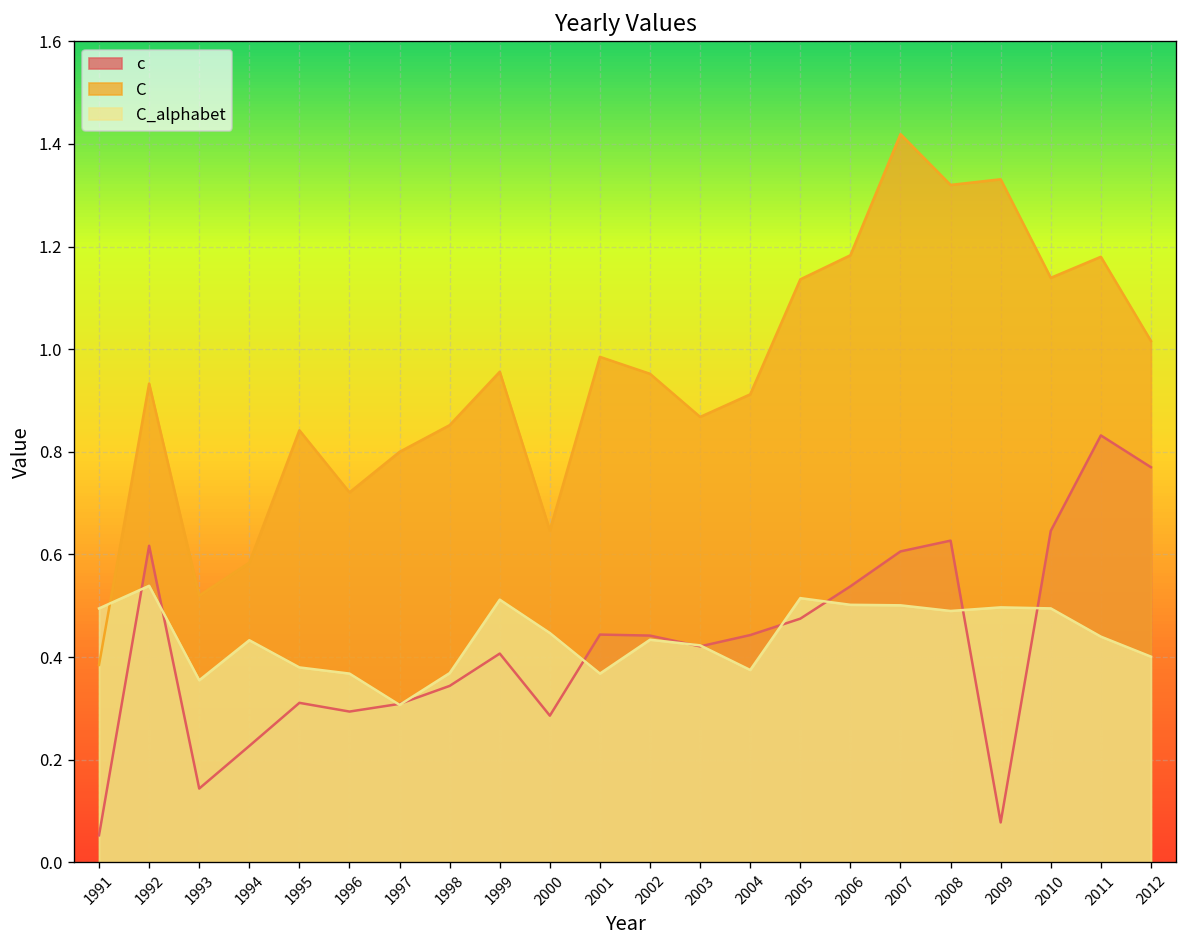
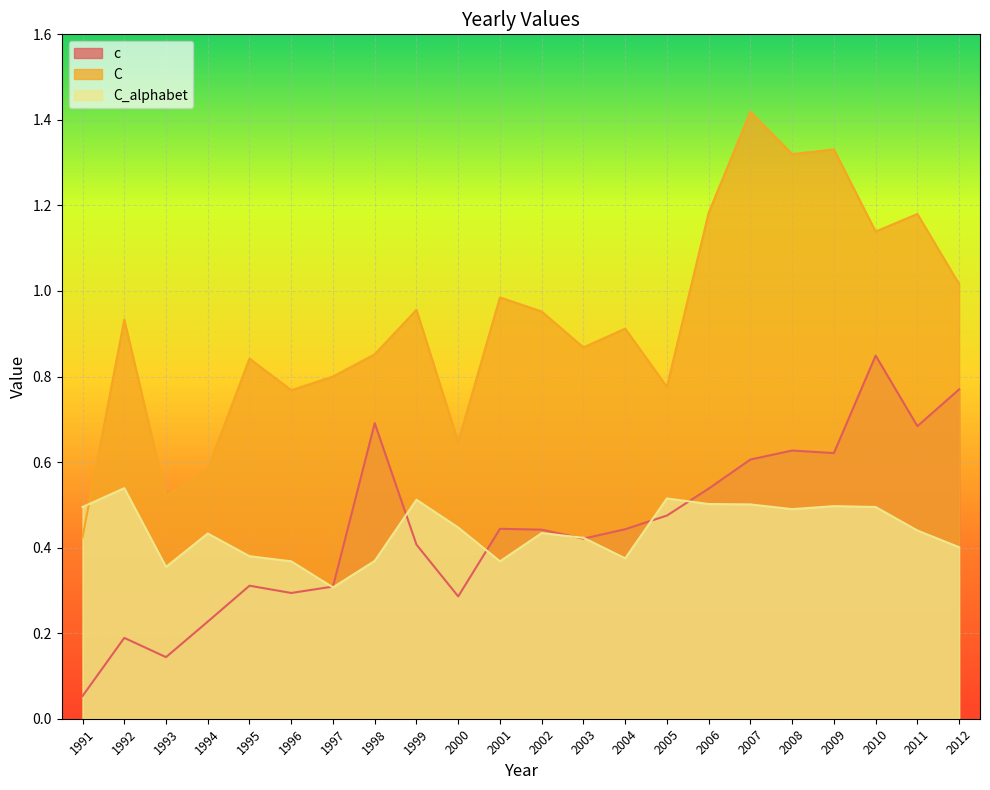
C, 1991: 0.39 -> 0.42
c, 1992: 0.62 -> 0.19
C, 1996: 0.72 -> 0.77
c, 1998: 0.34 -> 0.69
C, 2005: 1.14 -> 0.78
c, 2009: 0.08 -> 0.62
c, 2010: 0.65 -> 0.85
c, 2011: 0.83 -> 0.68
